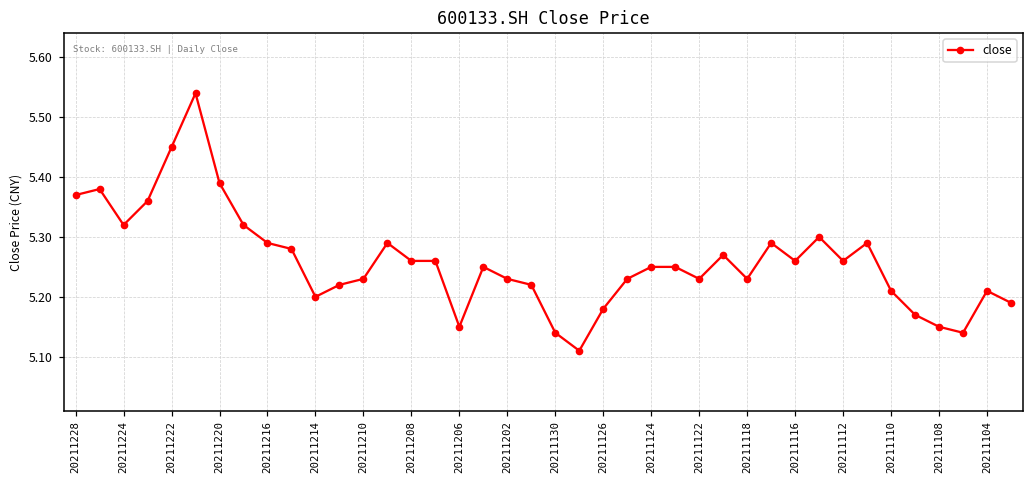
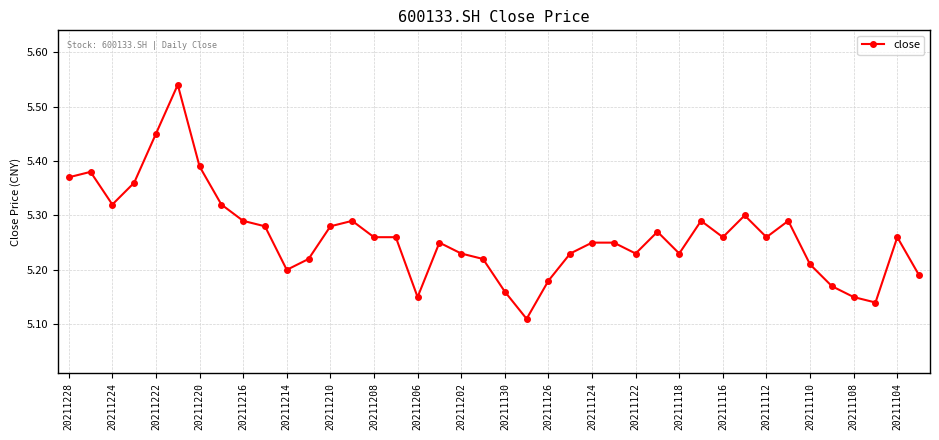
20211210: 5.23 -> 5.28
20211130: 5.14 -> 5.16
20211104: 5.21 -> 5.26
